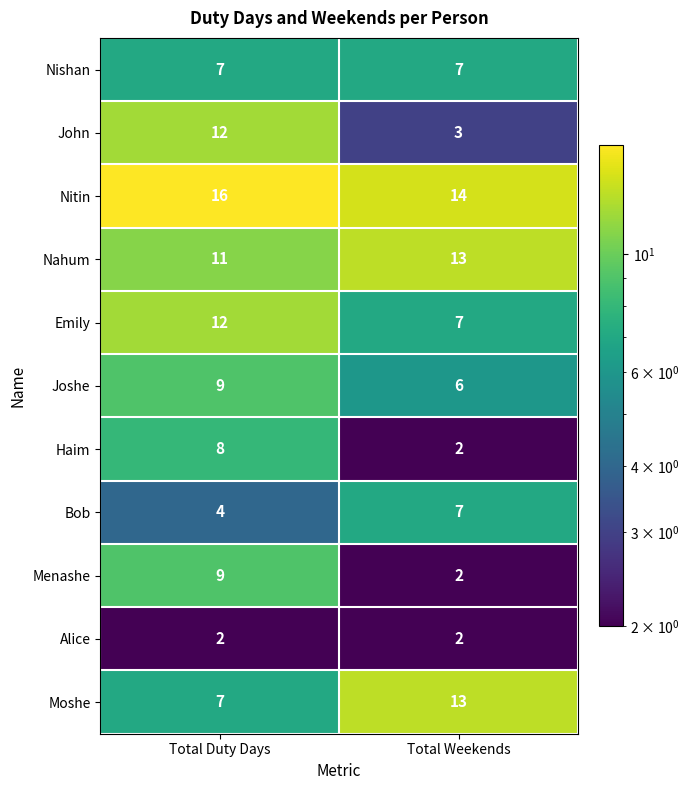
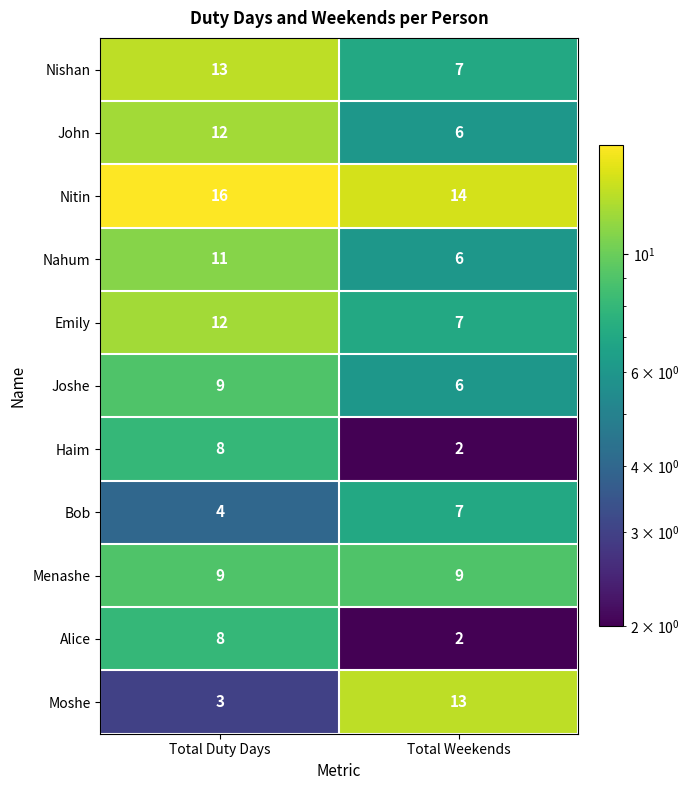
Nishan, Total Duty Days: 7 -> 13
John, Total Weekends: 3 -> 6
Nahum, Total Weekends: 13 -> 6
Menashe, Total Weekends: 2 -> 9
Alice, Total Duty Days: 2 -> 8
Moshe, Total Duty Days: 7 -> 3
